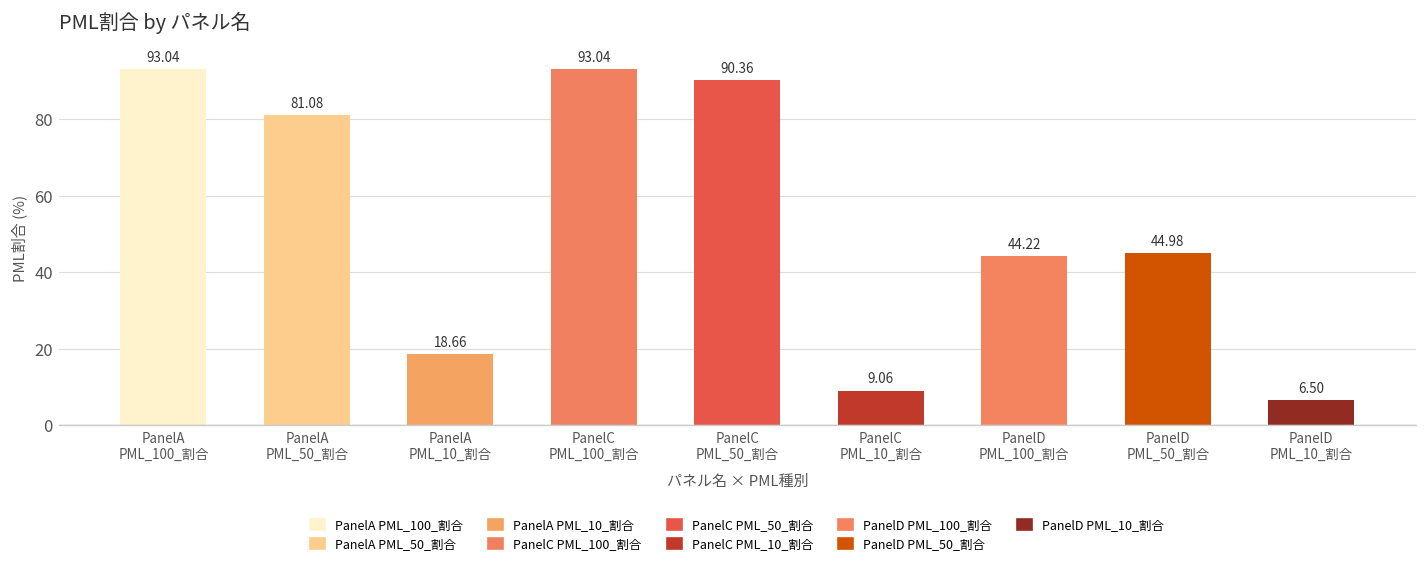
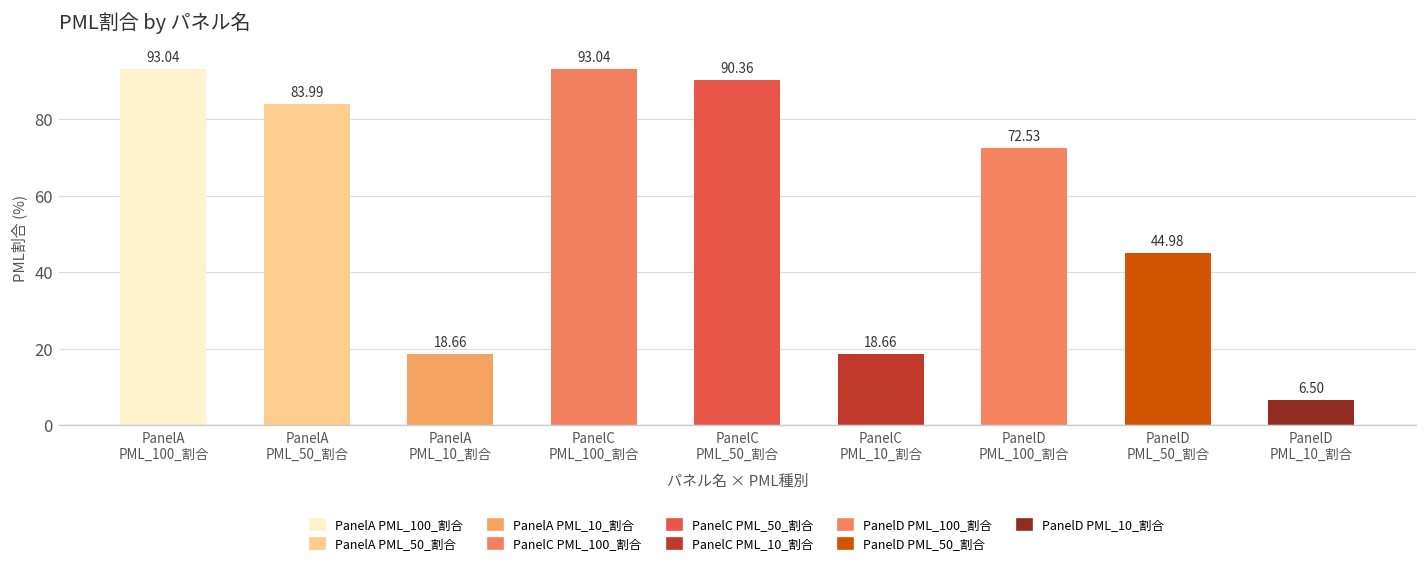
PanelA PML_50_割合: 81.08 -> 83.99
PanelC PML_10_割合: 9.06 -> 18.66
PanelD PML_100_割合: 44.22 -> 72.53
